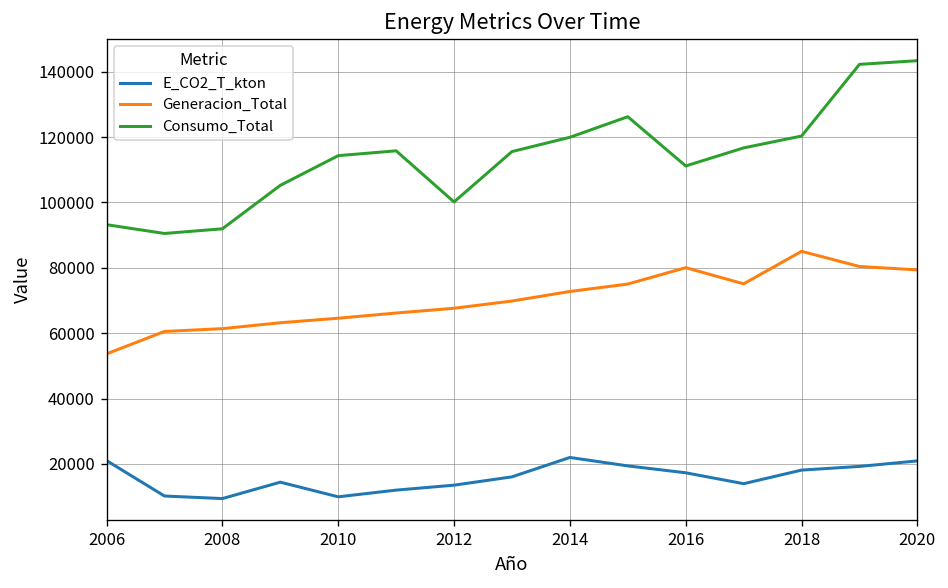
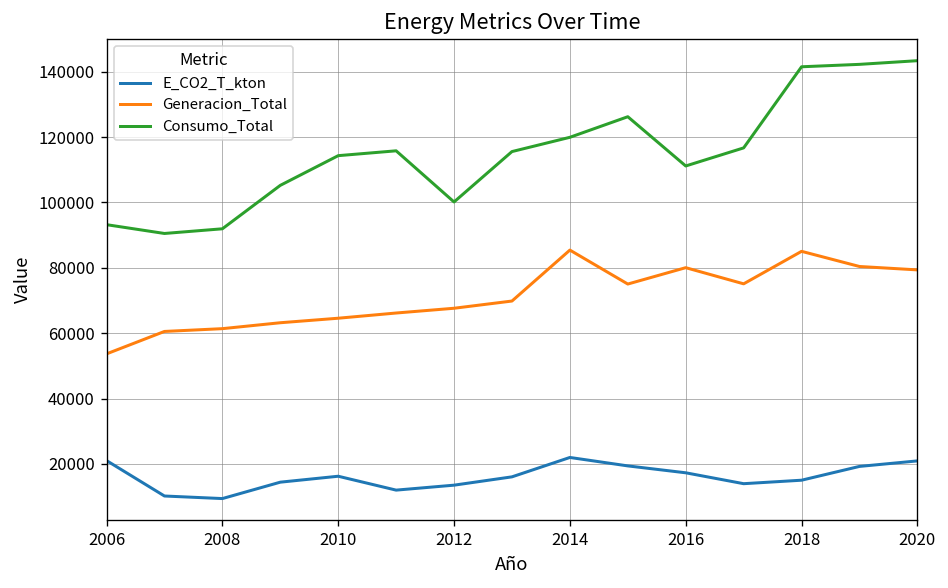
E_CO2_T_kton, 2010: 10000 -> 16000
Generacion_Total, 2014: 73000 -> 85000
E_CO2_T_kton, 2018: 18000 -> 15000
Consumo_Total, 2018: 120000 -> 141000
